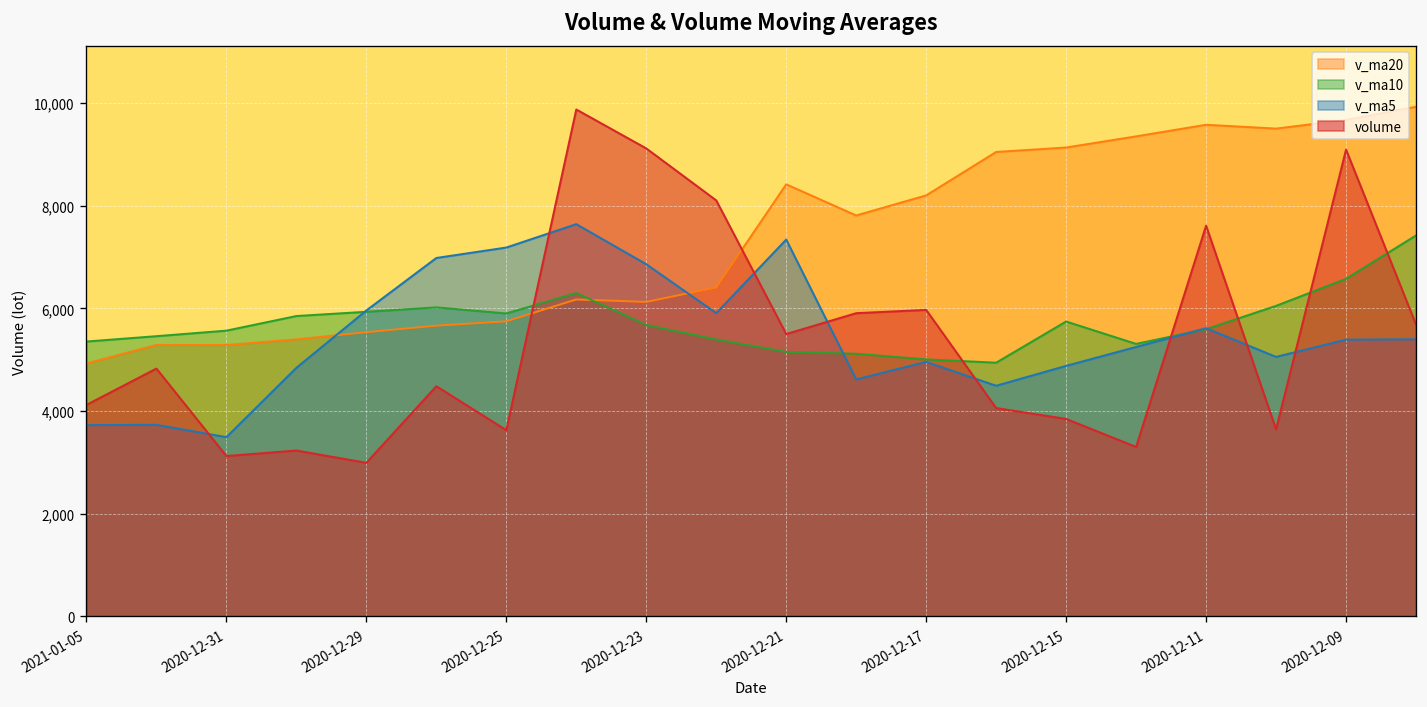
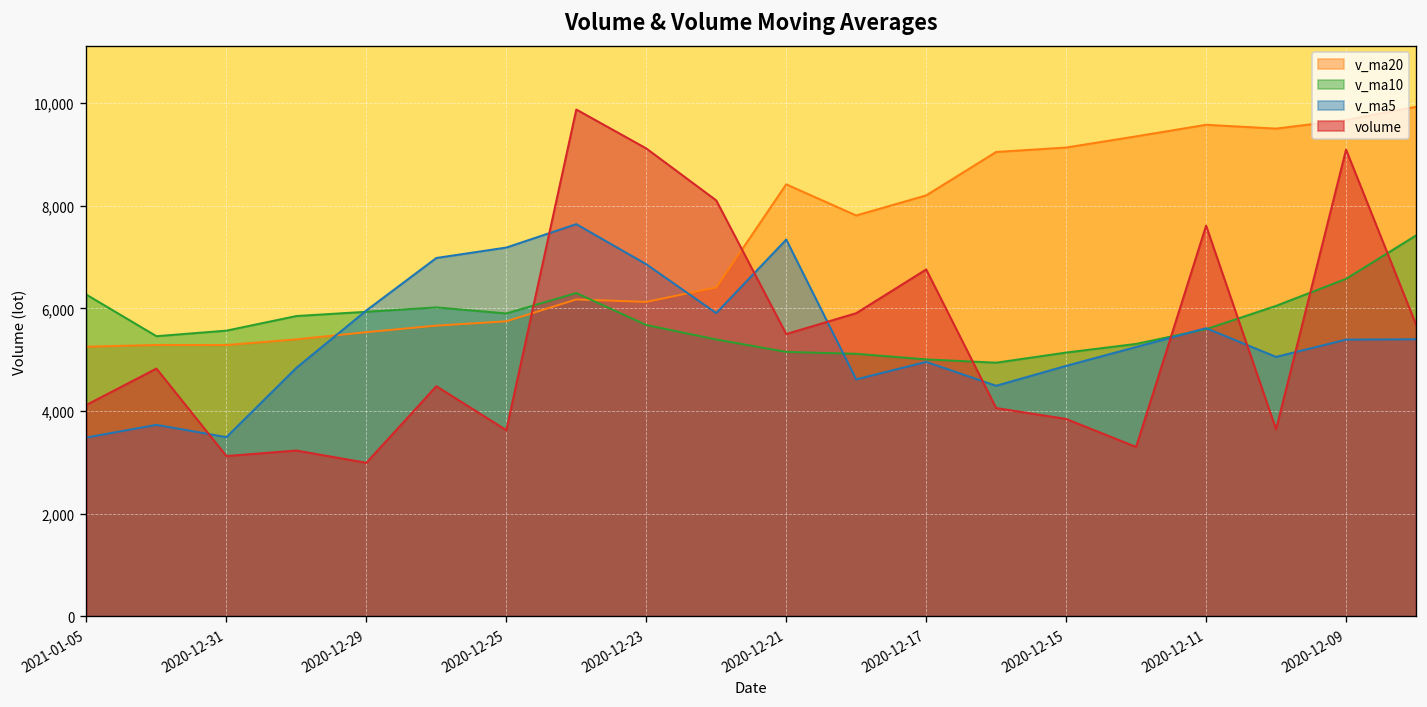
v_ma20, 2021-01-05: 4,900 -> 5,300
v_ma10, 2021-01-05: 5,400 -> 6,300
v_ma5, 2021-01-05: 3,700 -> 3,500
volume, 2020-12-17: 6,000 -> 6,800
v_ma10, 2020-12-15: 5,700 -> 5,100
